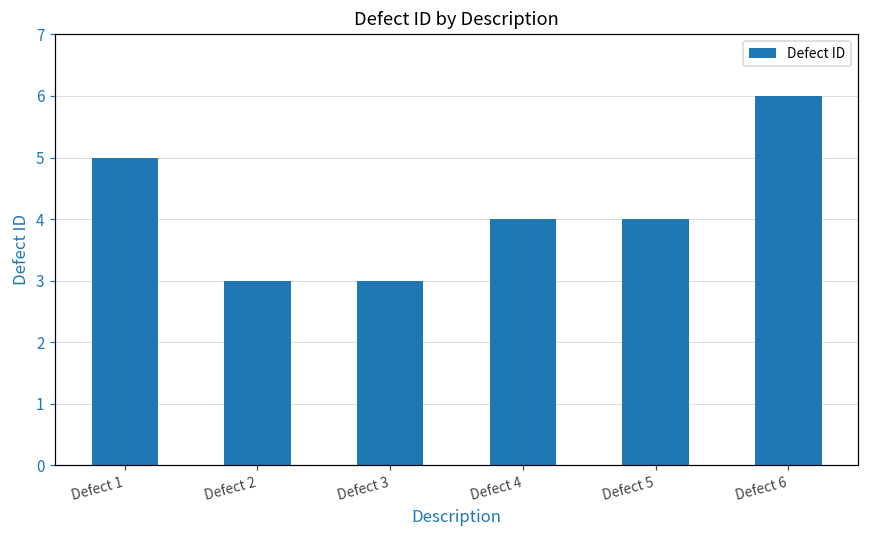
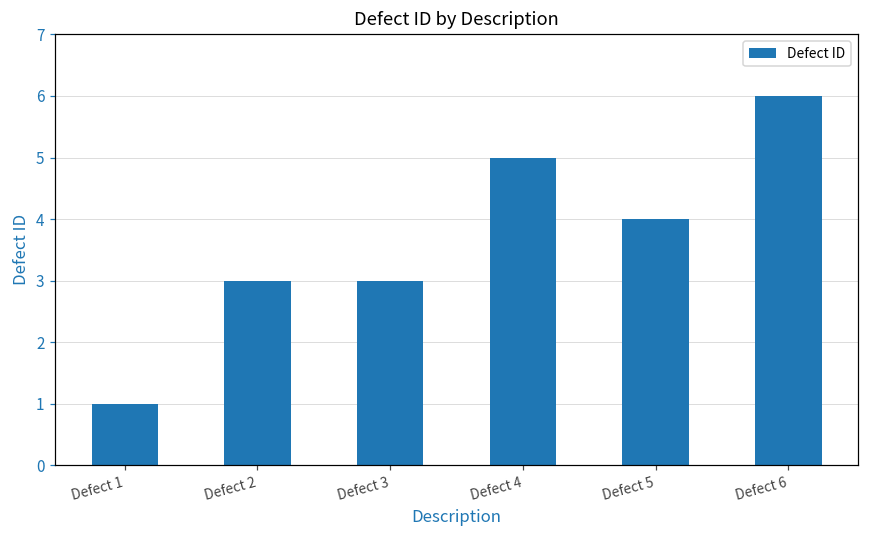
Defect 1: 5 -> 1
Defect 4: 4 -> 5
